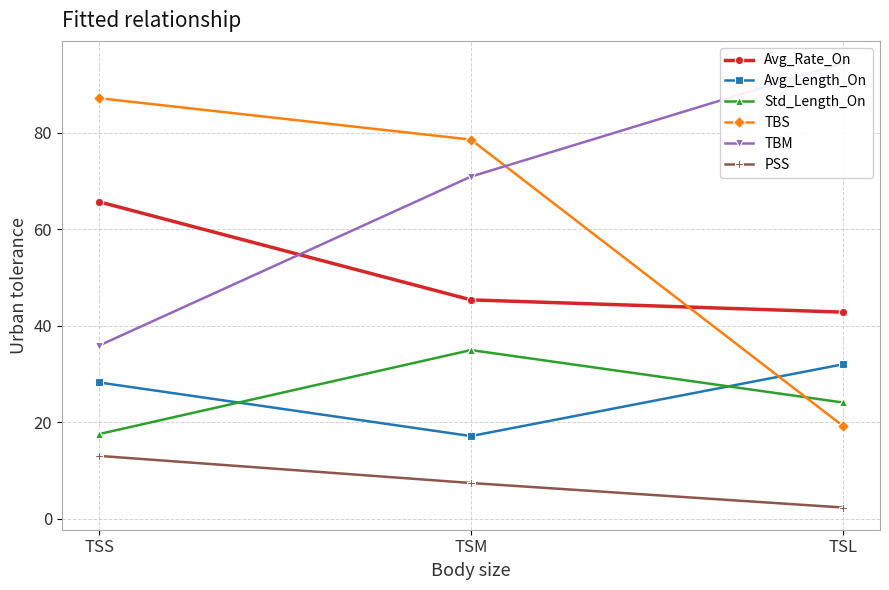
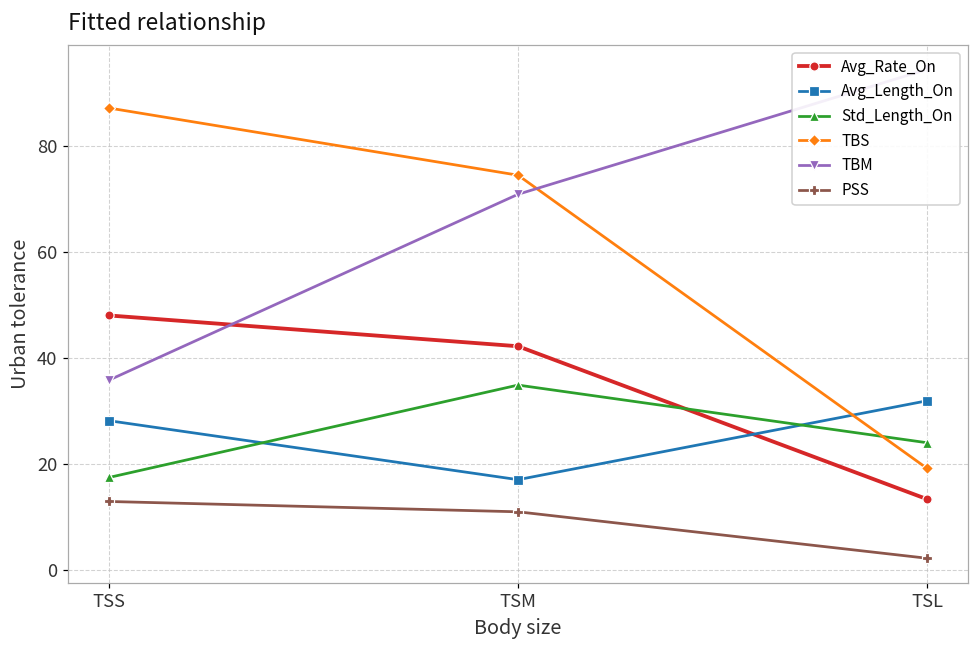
Avg_Rate_On, TSS: 66 -> 48
Avg_Rate_On, TSM: 45 -> 42
TBS, TSM: 79 -> 75
PSS, TSM: 7 -> 11
Avg_Rate_On, TSL: 43 -> 13
